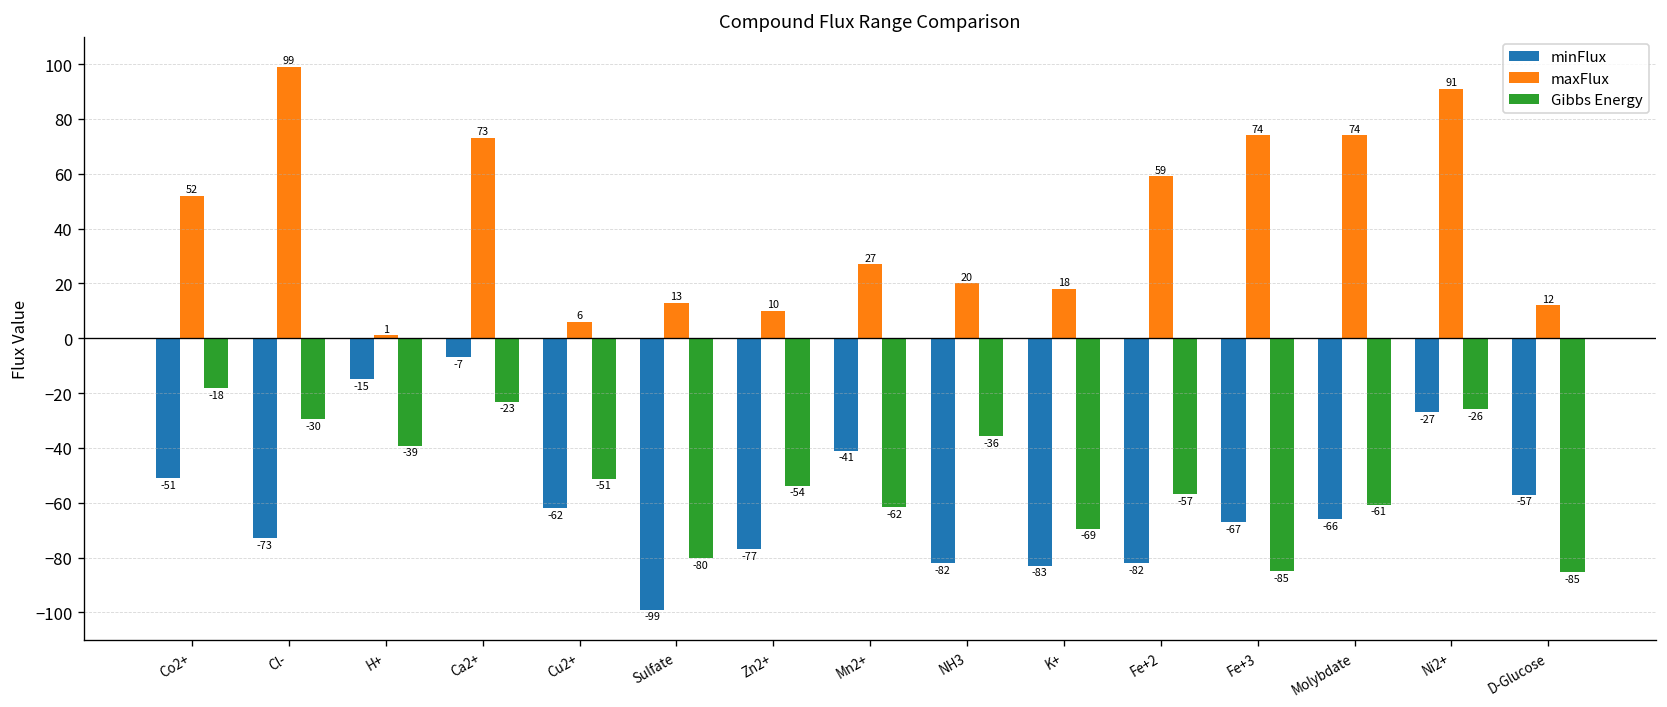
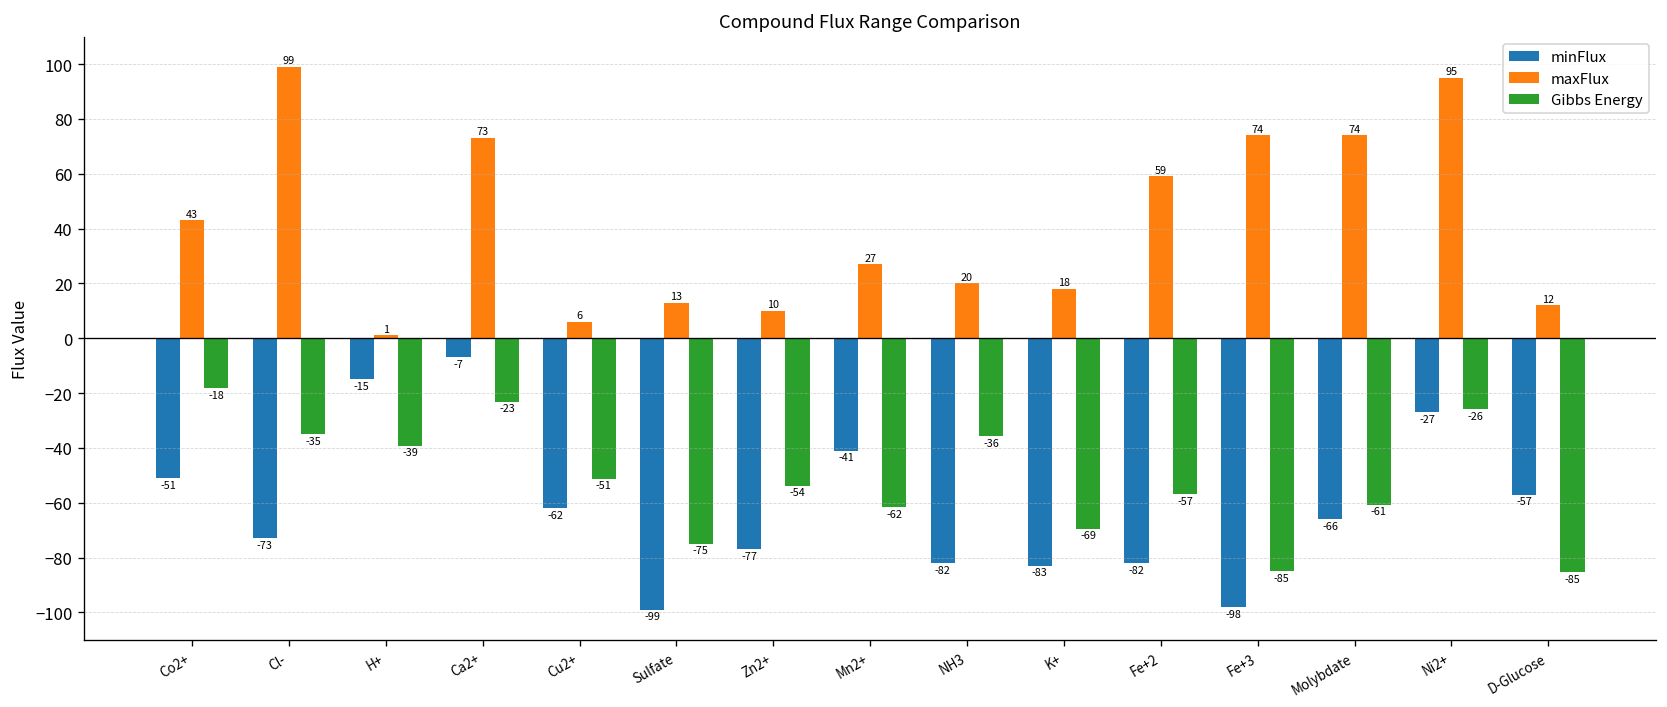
maxFlux, Co2+: 52 -> 43
Gibbs Energy, Cl-: -30 -> -35
Gibbs Energy, Sulfate: -80 -> -75
minFlux, Fe+3: -67 -> -98
maxFlux, Ni2+: 91 -> 95
